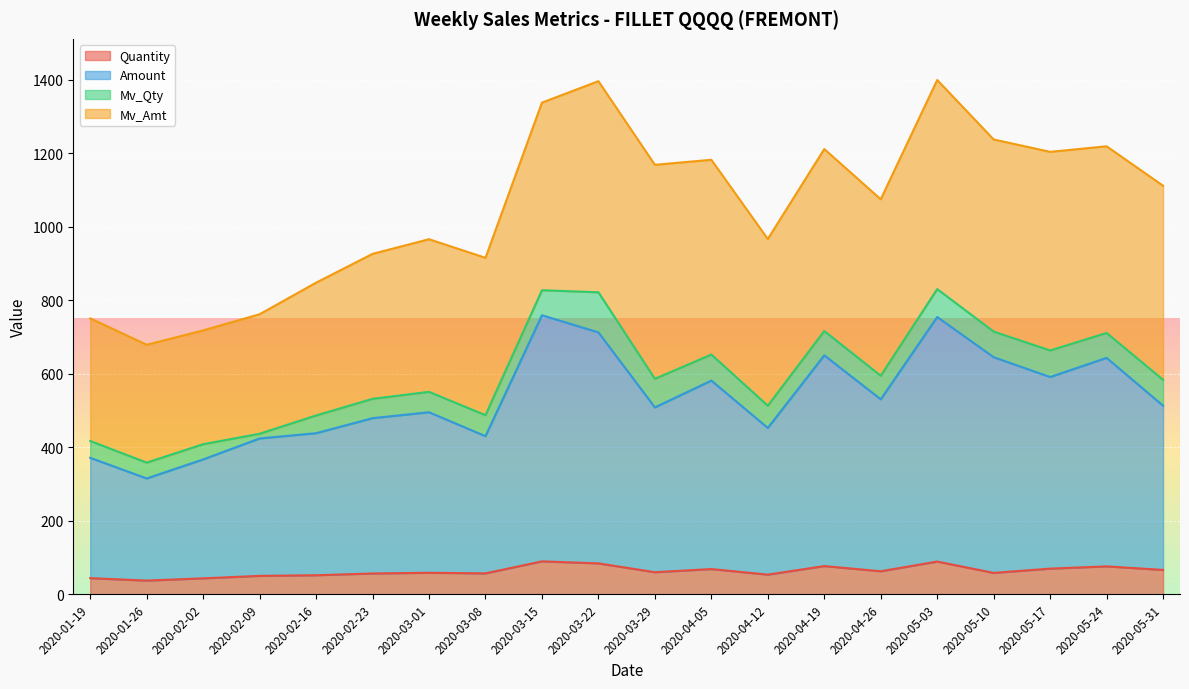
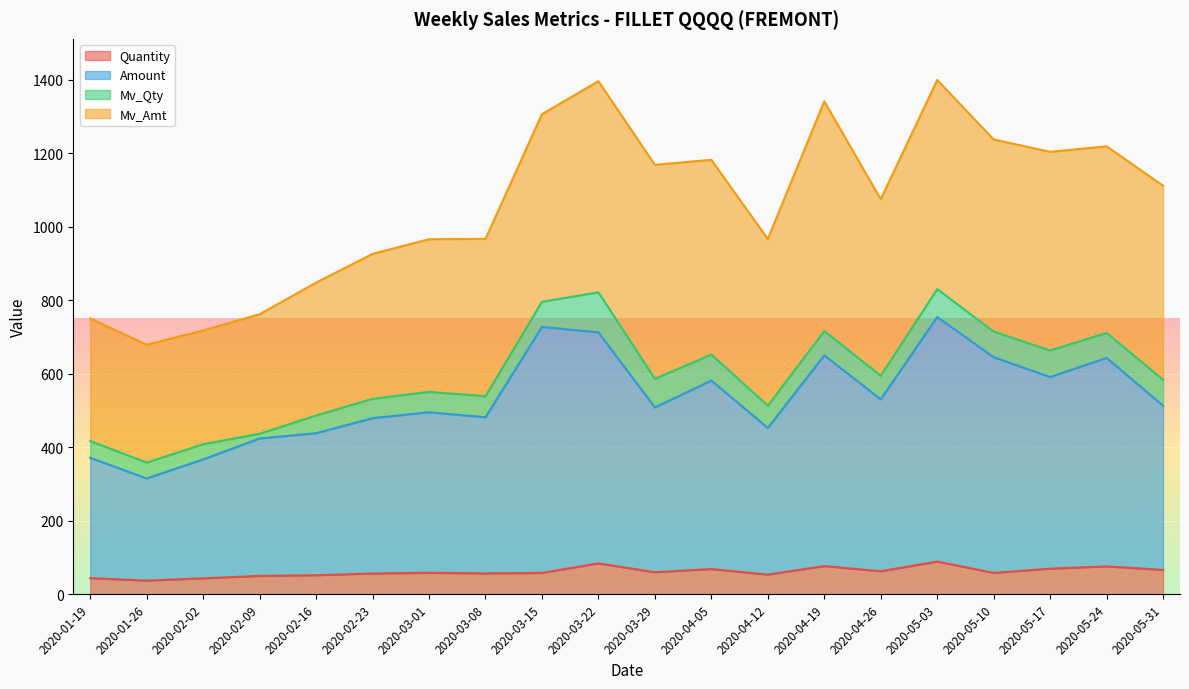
Amount, 2020-03-08: 370 -> 420
Quantity, 2020-03-15: 90 -> 60
Mv_Amt, 2020-04-19: 500 -> 630
